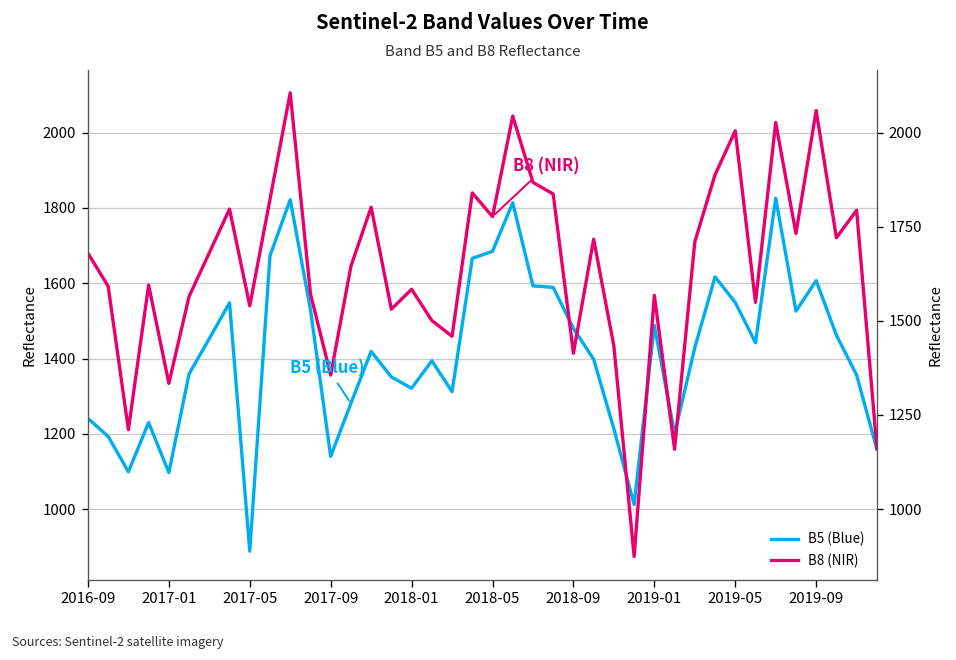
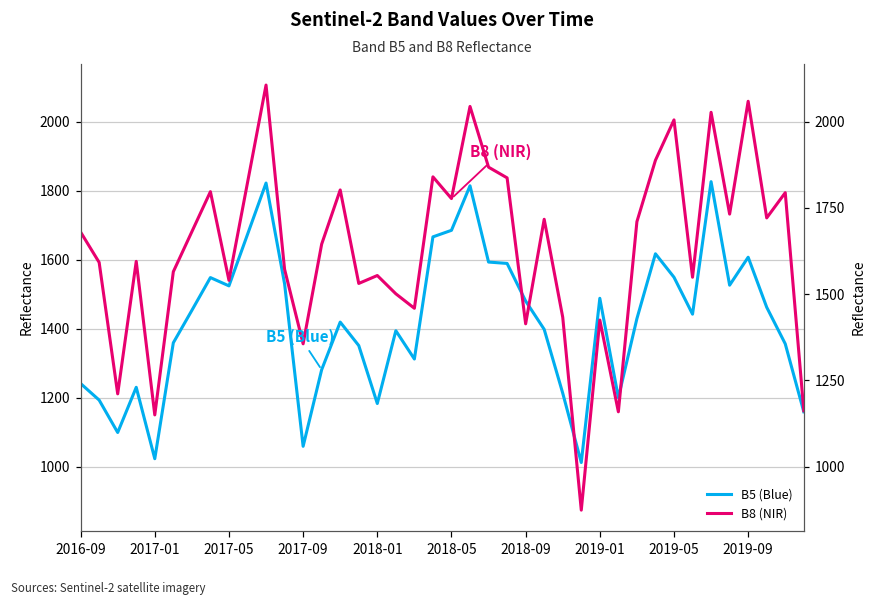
B5 (Blue), 2017-01: 1100 -> 1020
B8 (NIR), 2017-01: 1330 -> 1150
B5 (Blue), 2017-05: 890 -> 1520
B5 (Blue), 2017-09: 1140 -> 1060
B5 (Blue), 2018-01: 1320 -> 1180
B8 (NIR), 2018-01: 1580 -> 1550
B8 (NIR), 2019-01: 1570 -> 1430
